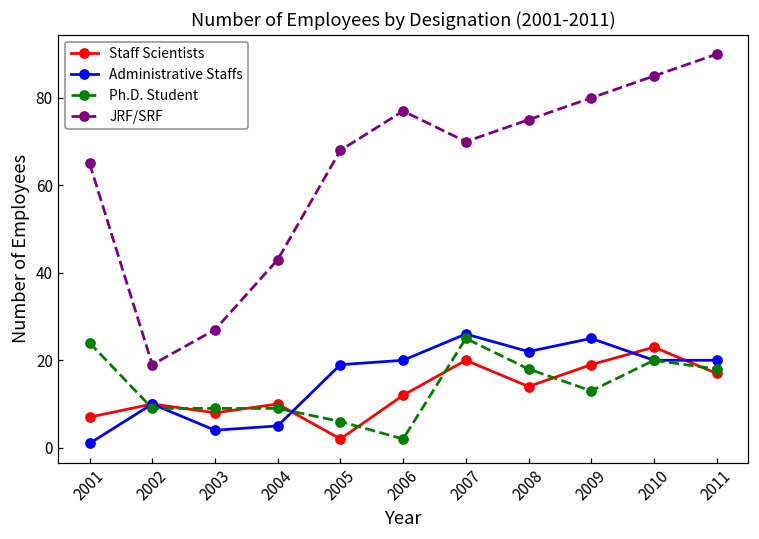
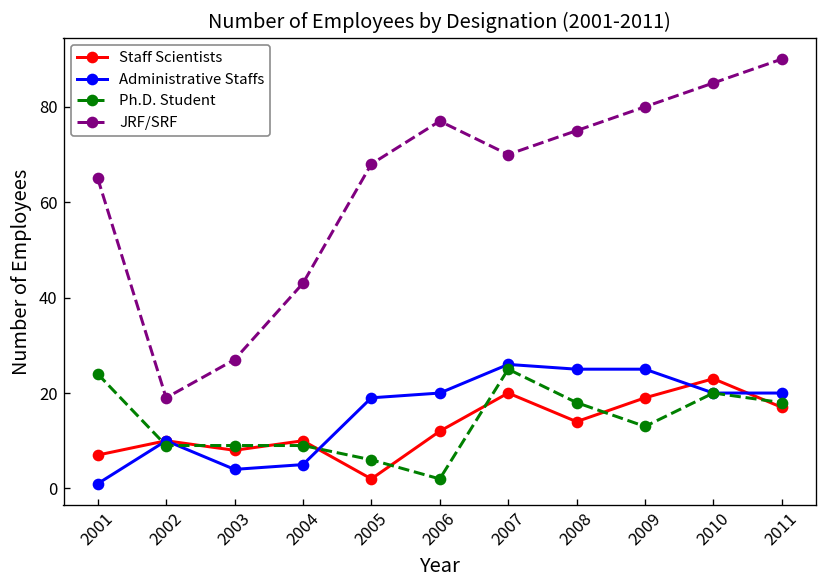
Administrative Staffs, 2008: 22 -> 25
